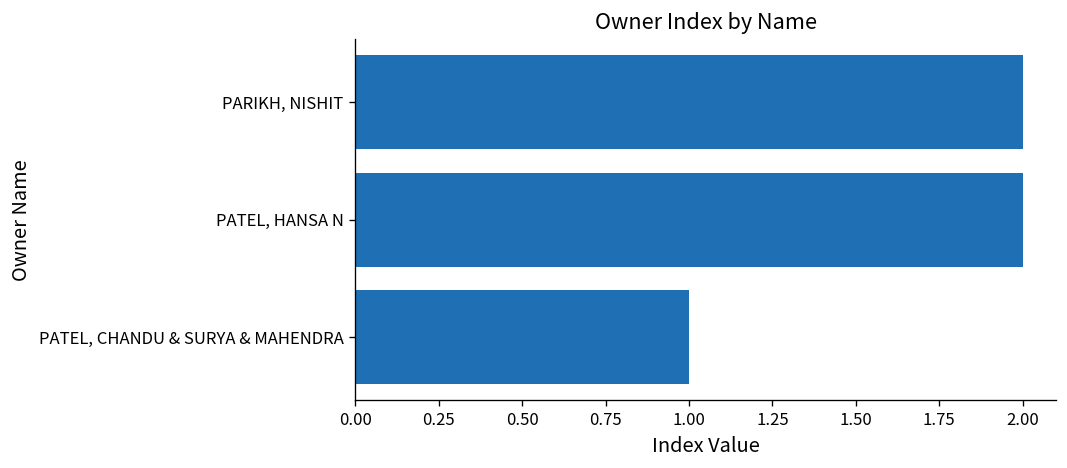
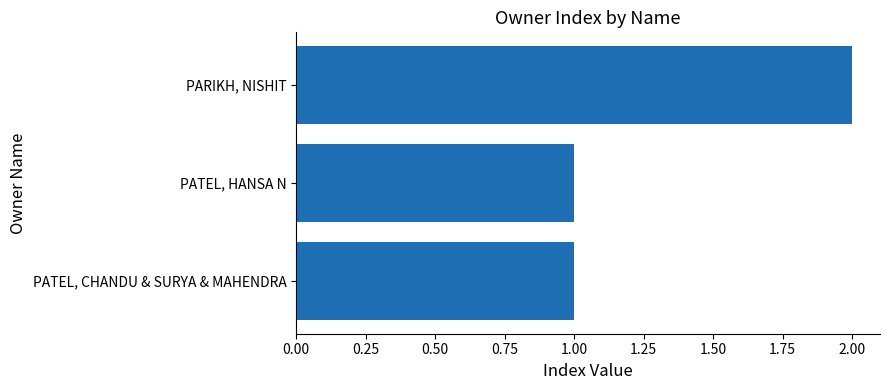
PATEL, HANSA N: 2 -> 1
